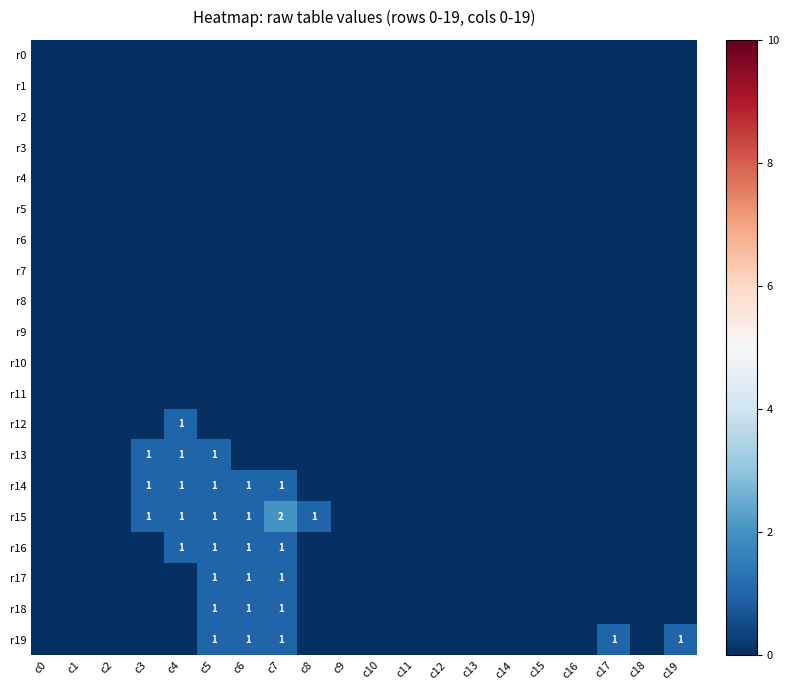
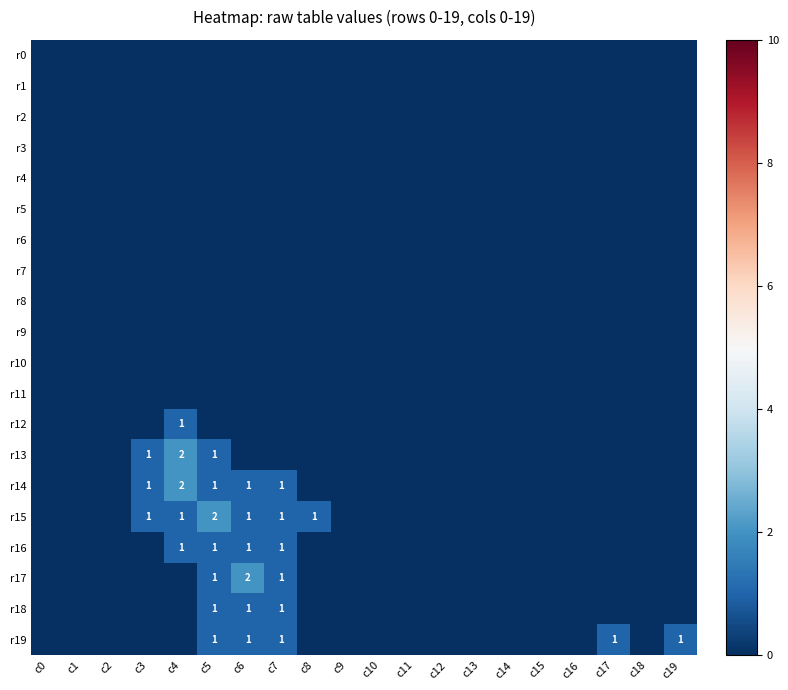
r13, c4: 1 -> 2
r14, c4: 1 -> 2
r15, c5: 1 -> 2
r15, c7: 2 -> 1
r17, c6: 1 -> 2
